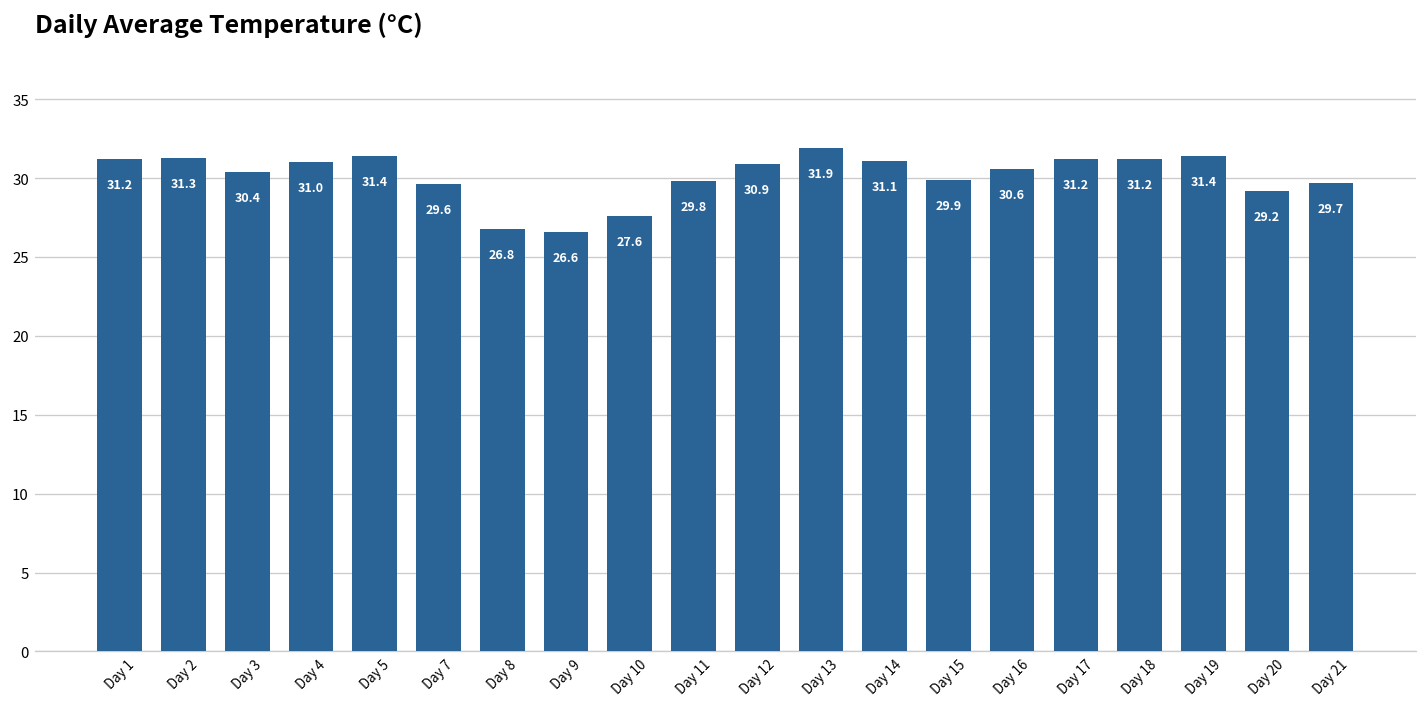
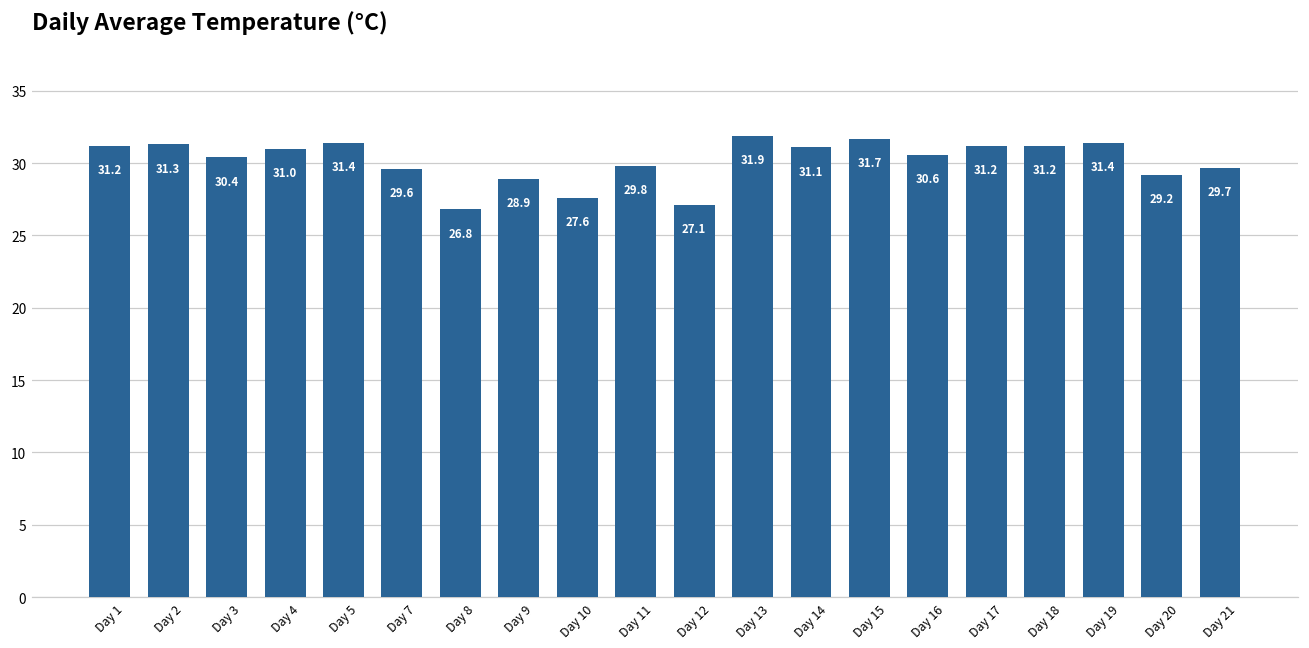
Day 9: 26.6 -> 28.9
Day 12: 30.9 -> 27.1
Day 15: 29.9 -> 31.7
